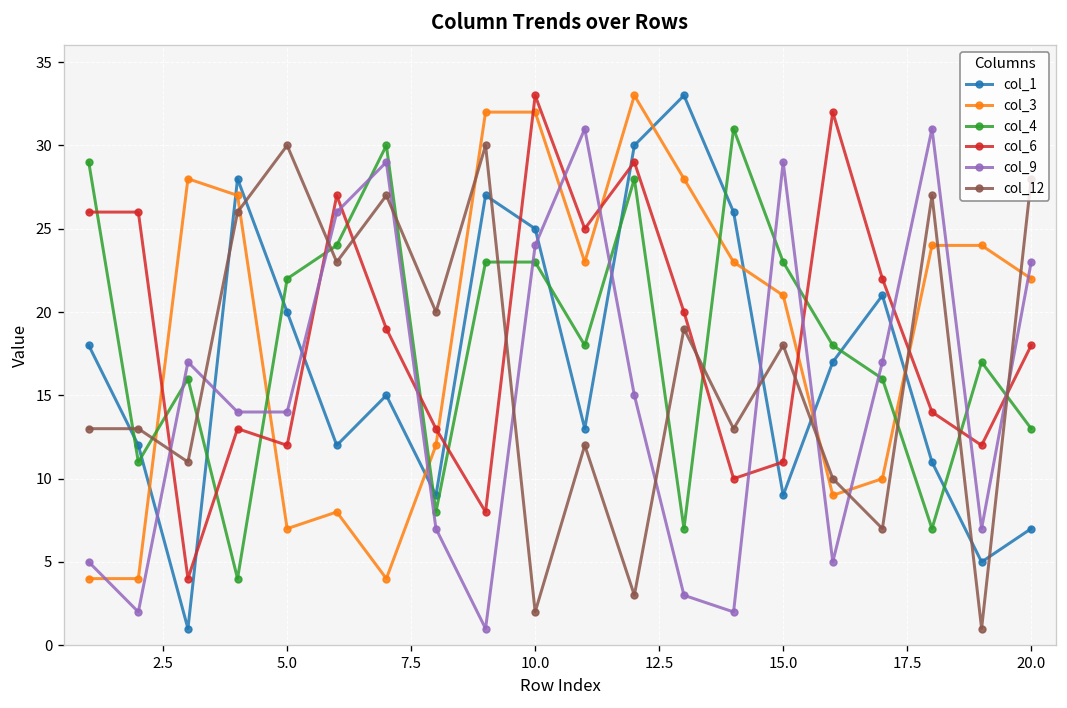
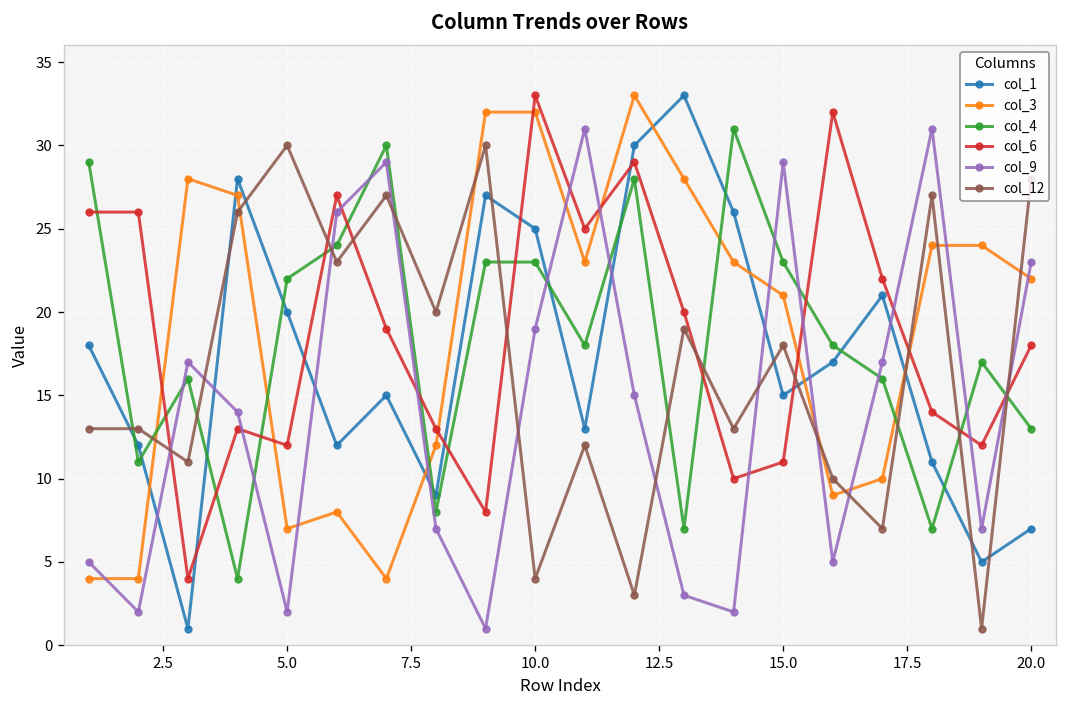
col_9, 5.0: 14 -> 2
col_9, 10.0: 24 -> 19
col_12, 10.0: 2 -> 4
col_1, 15.0: 9 -> 15
